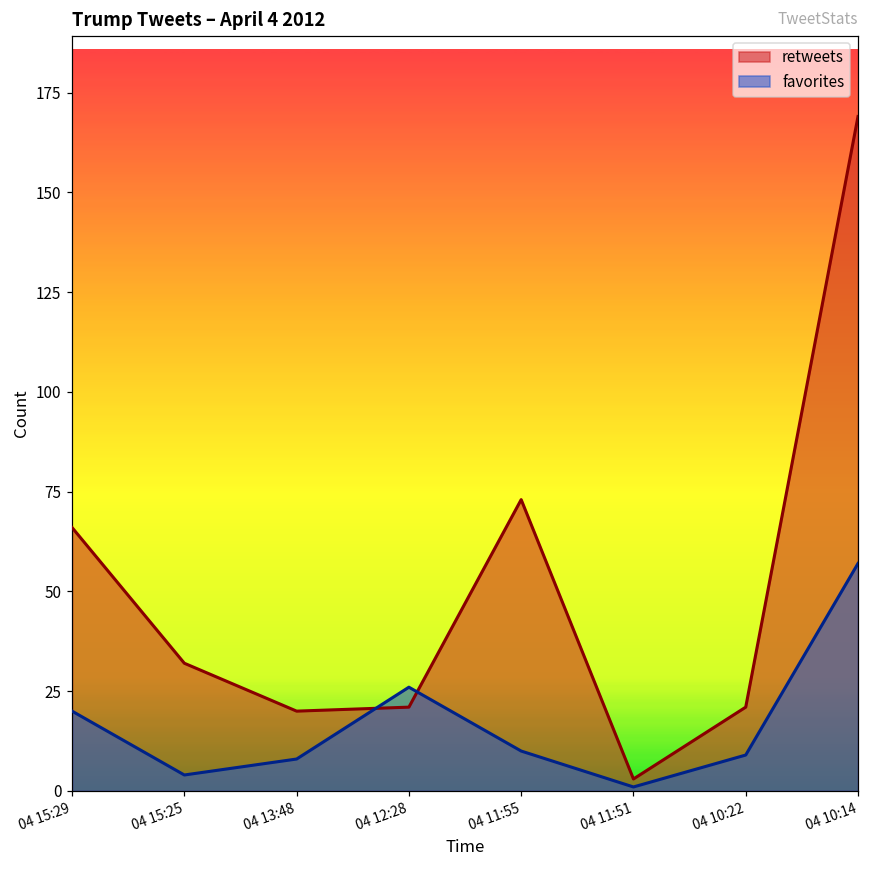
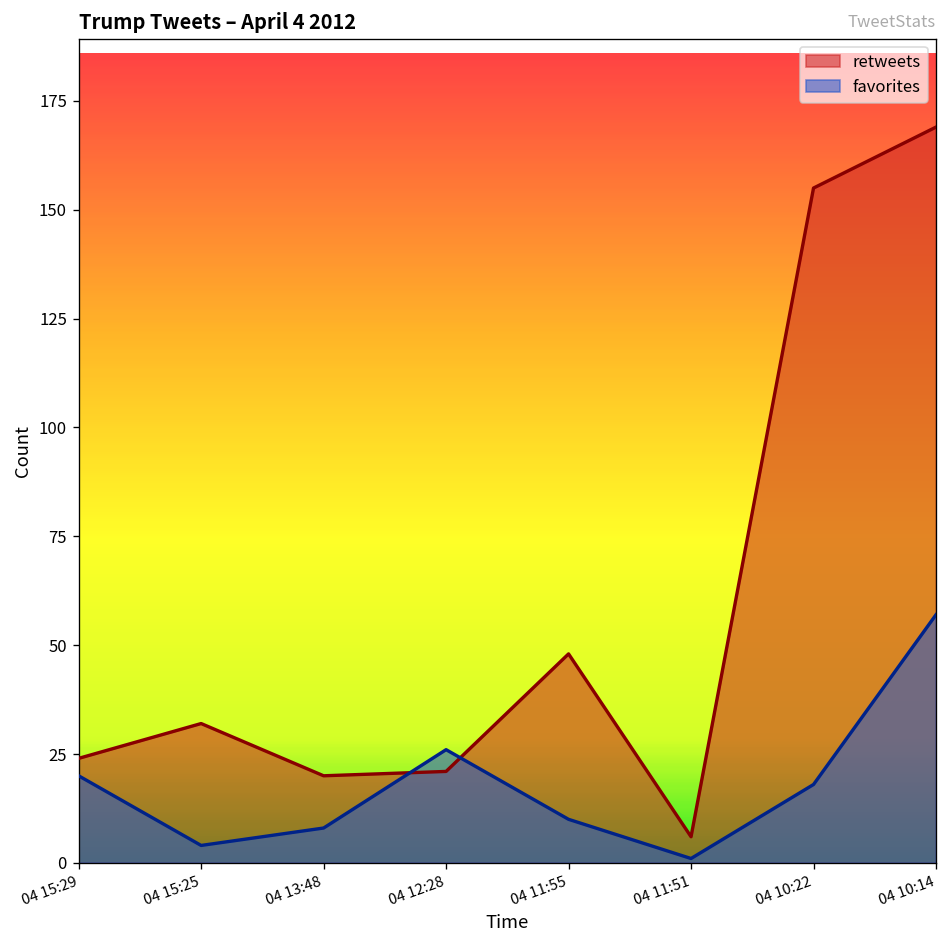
retweets, 04 15:29: 66 -> 24
retweets, 04 11:55: 73 -> 48
retweets, 04 11:51: 3 -> 6
retweets, 04 10:22: 21 -> 155
favorites, 04 10:22: 9 -> 18
